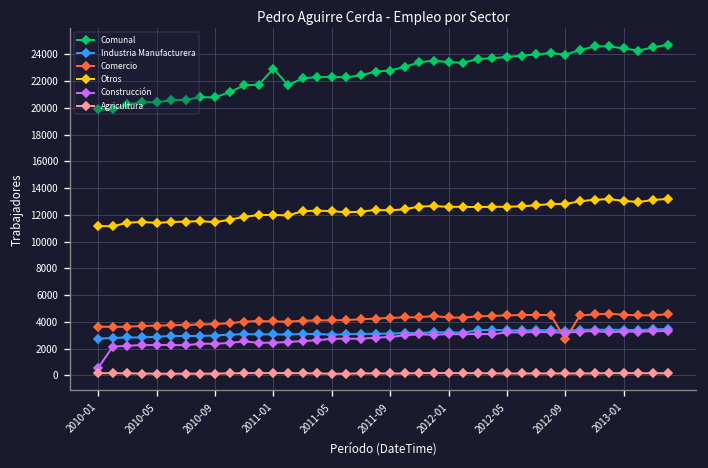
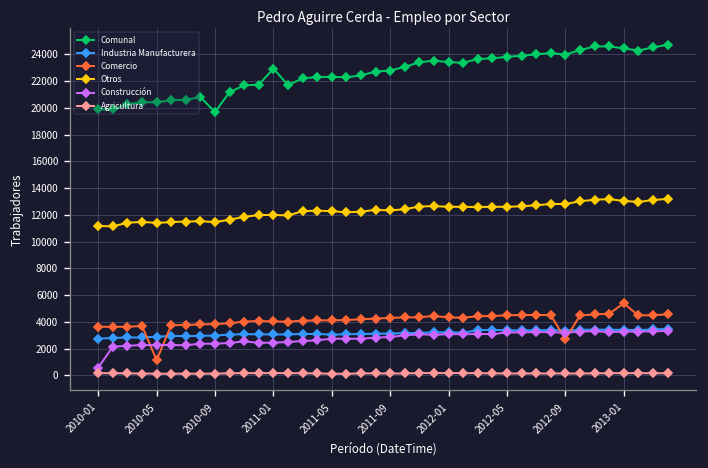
Comercio, 2010-05: 3700 -> 1100
Comunal, 2010-09: 20800 -> 19700
Comercio, 2013-01: 4500 -> 5400
